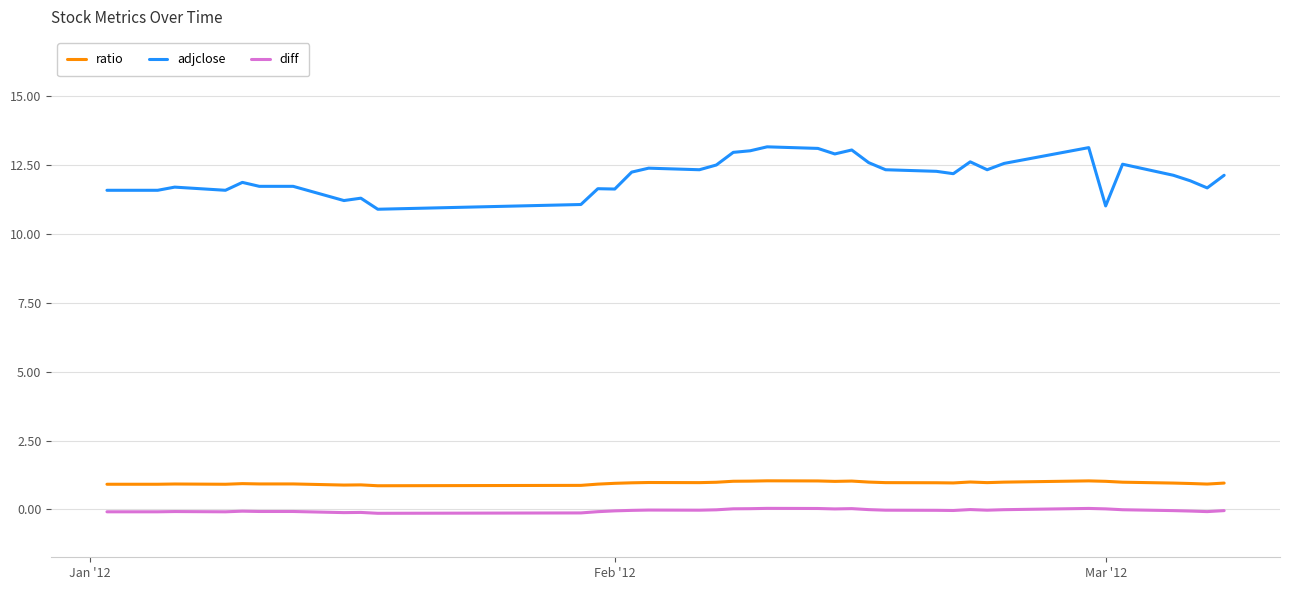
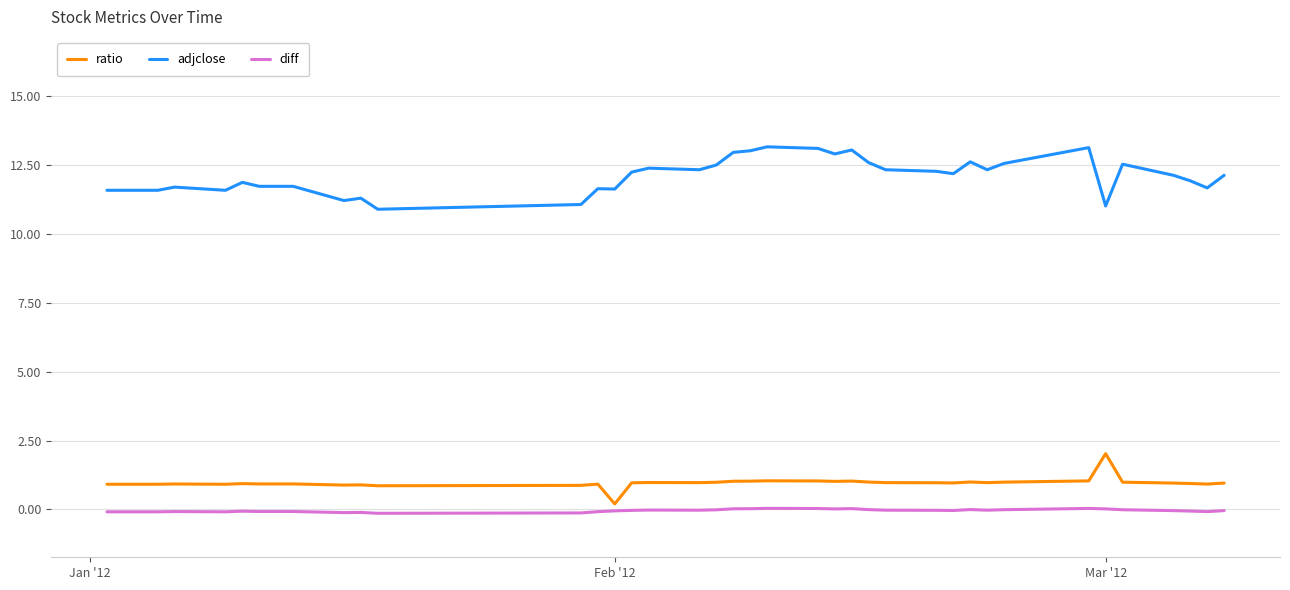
ratio, Feb '12: 0.9 -> 0.2
ratio, Mar '12: 1.0 -> 2.0
